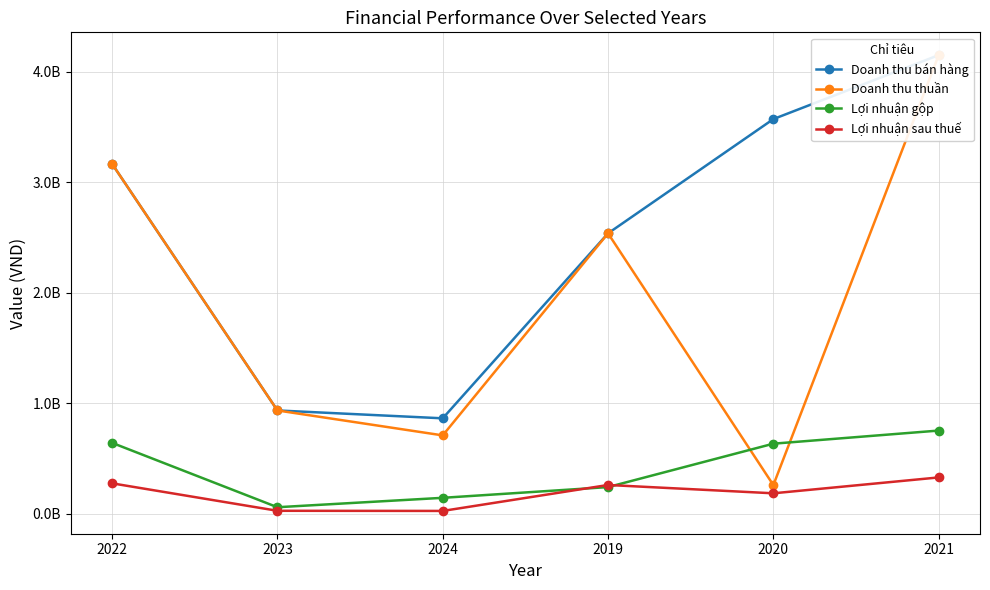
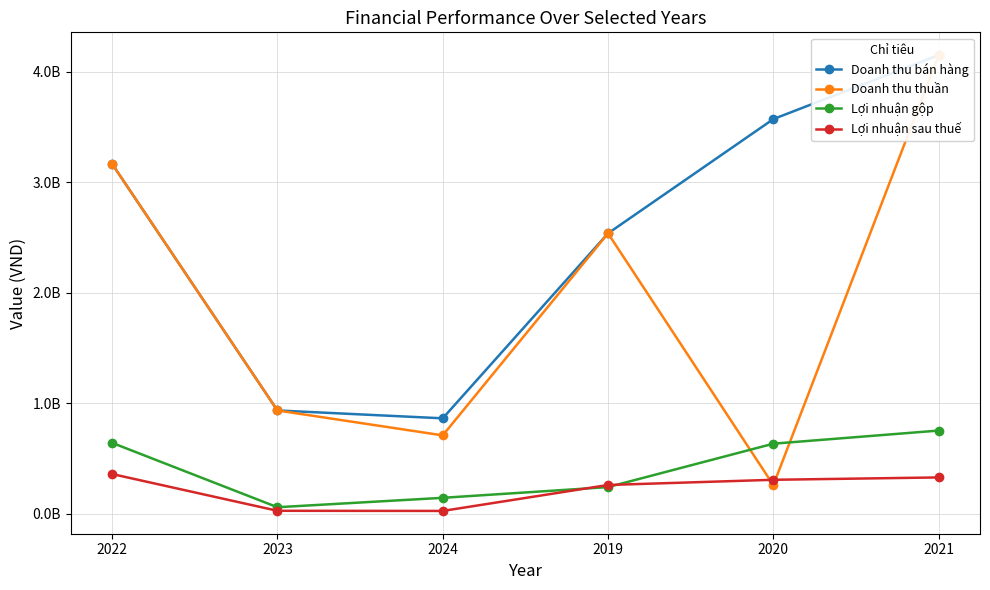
Lợi nhuận sau thuế, 2022: 280000000 -> 360000000
Lợi nhuận sau thuế, 2020: 190000000 -> 310000000
